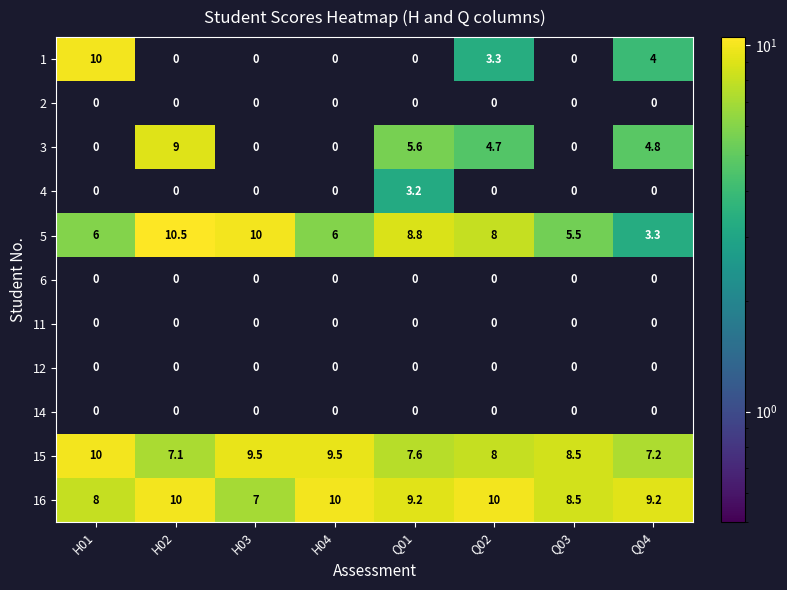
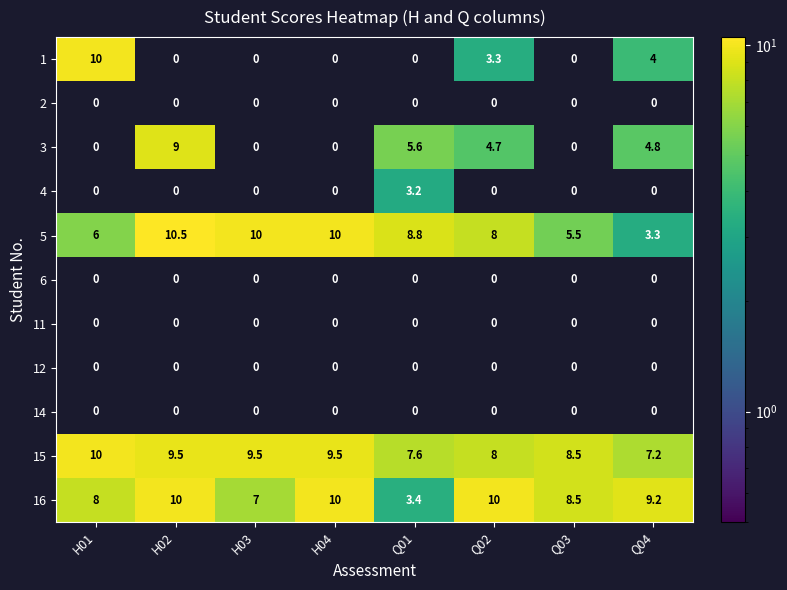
5, H04: 6 -> 10
15, H02: 7.1 -> 9.5
16, Q01: 9.2 -> 3.4
